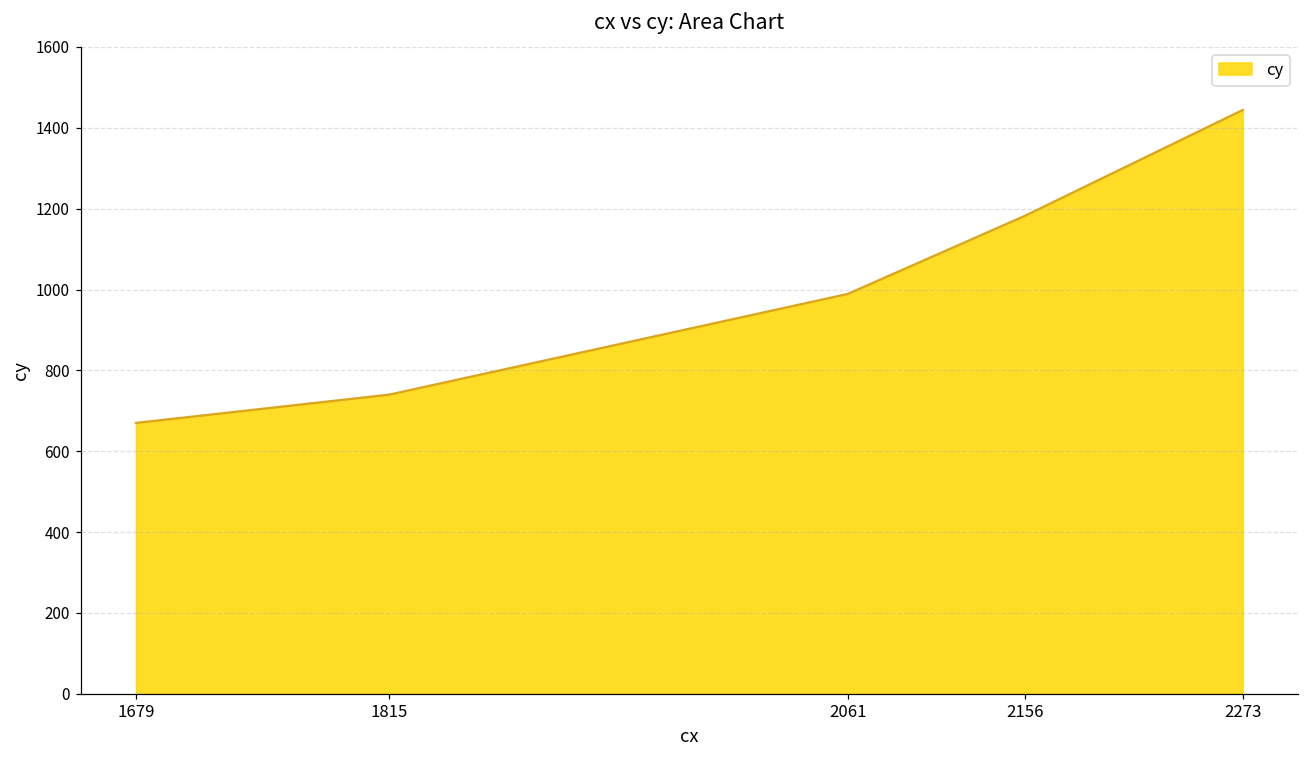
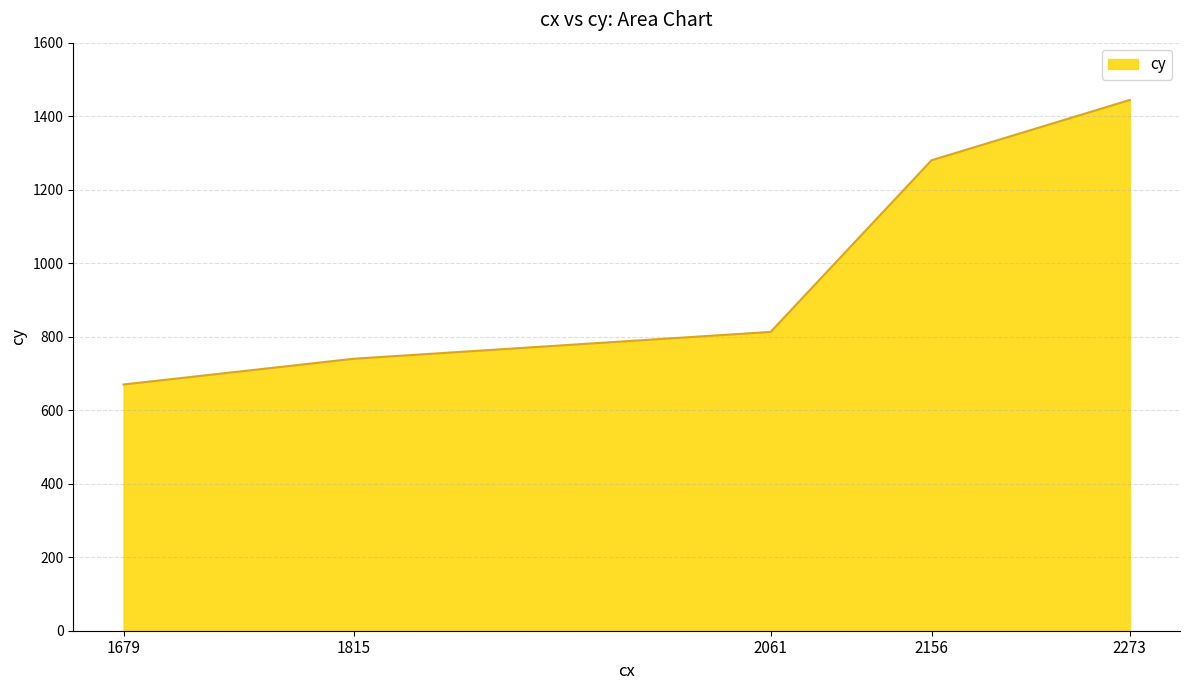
2061: 990 -> 810
2156: 1180 -> 1280
